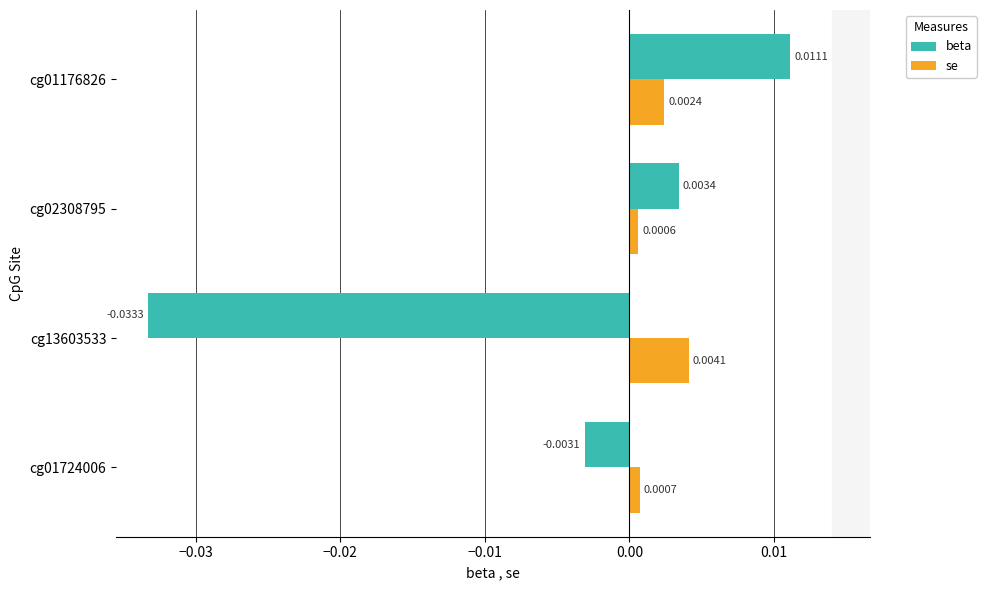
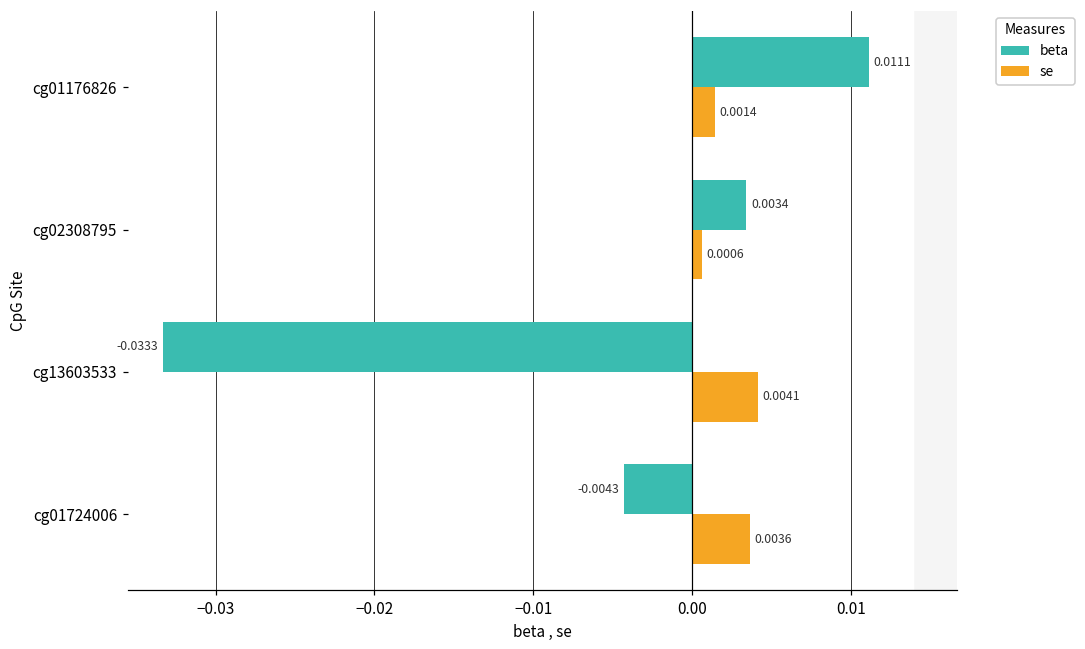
se, cg01176826: 0.0024 -> 0.0014
beta, cg01724006: -0.0031 -> -0.0043
se, cg01724006: 0.0007 -> 0.0036
